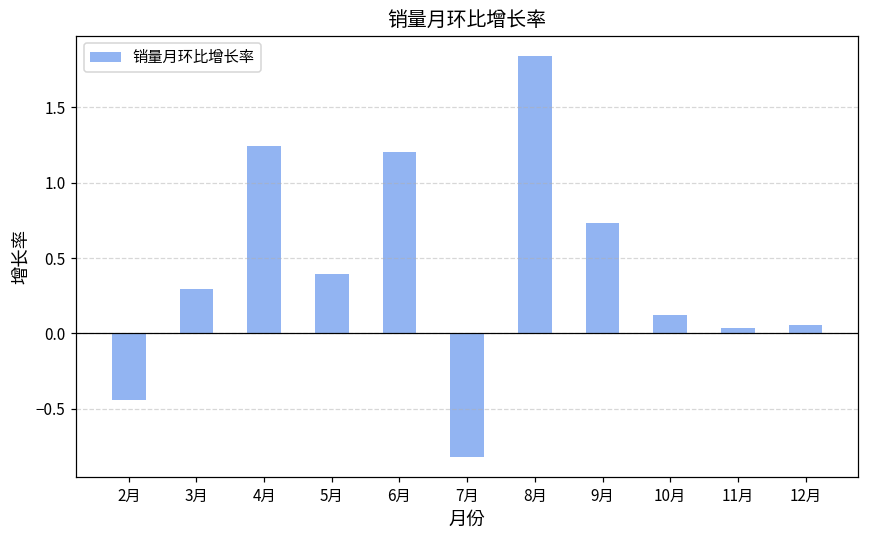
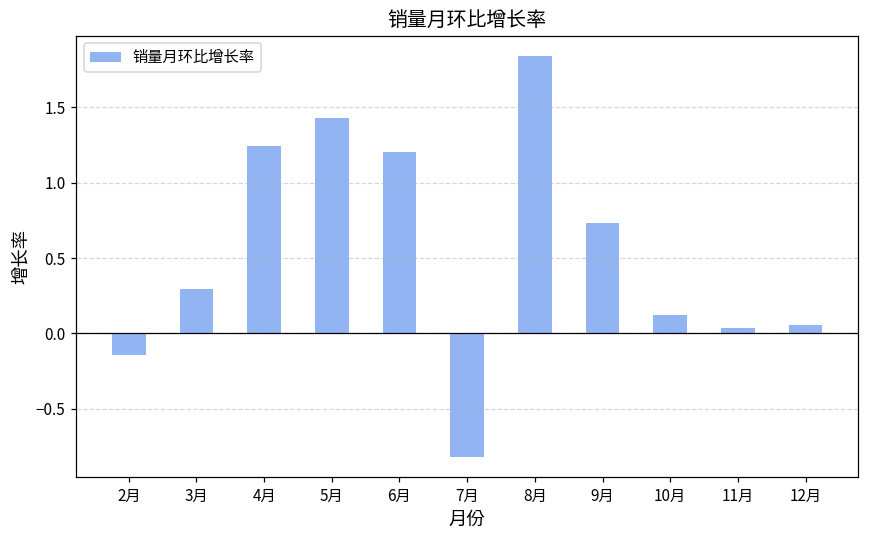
2月: -0.44 -> -0.15
5月: 0.39 -> 1.43
